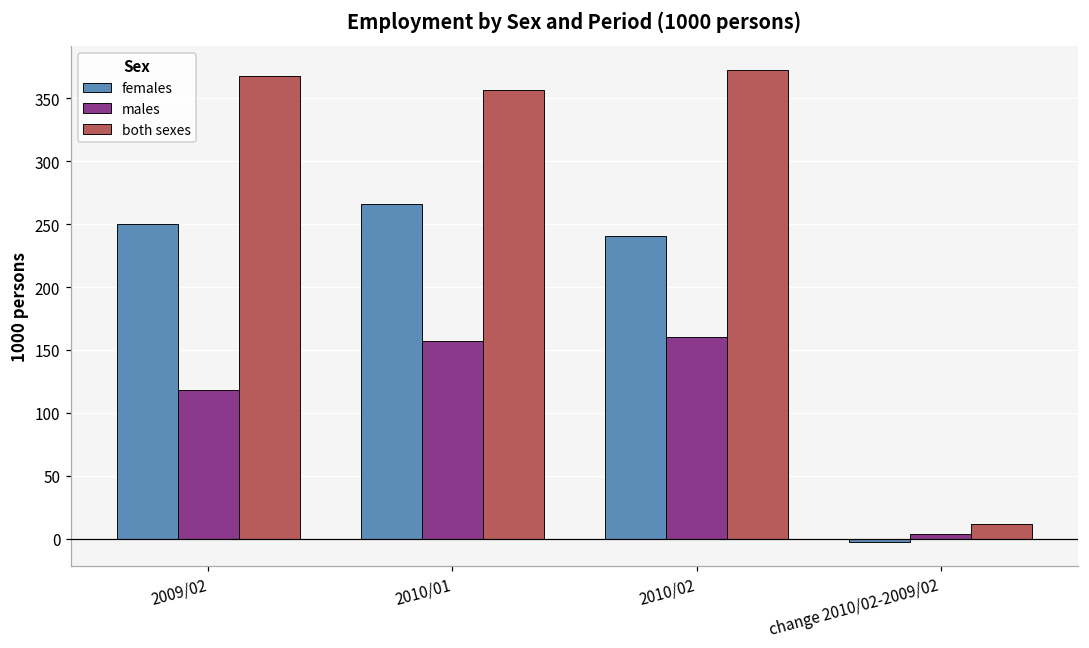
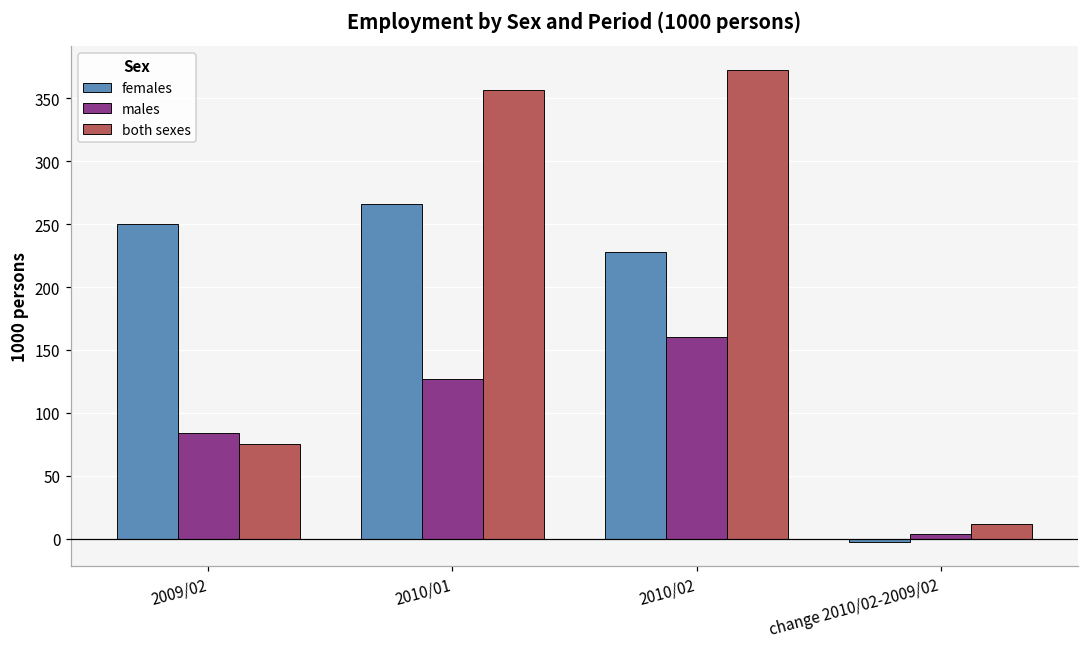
males, 2009/02: 118 -> 84
both sexes, 2009/02: 368 -> 75
males, 2010/01: 157 -> 127
females, 2010/02: 241 -> 228
